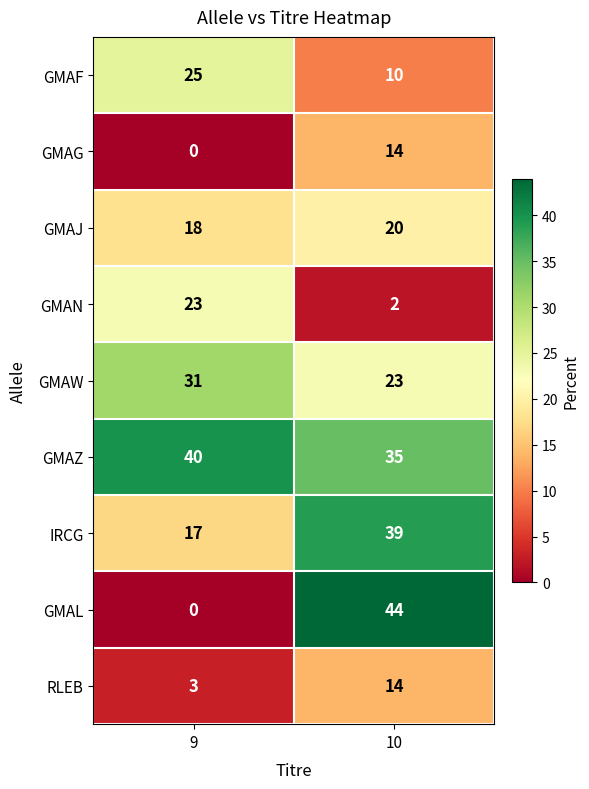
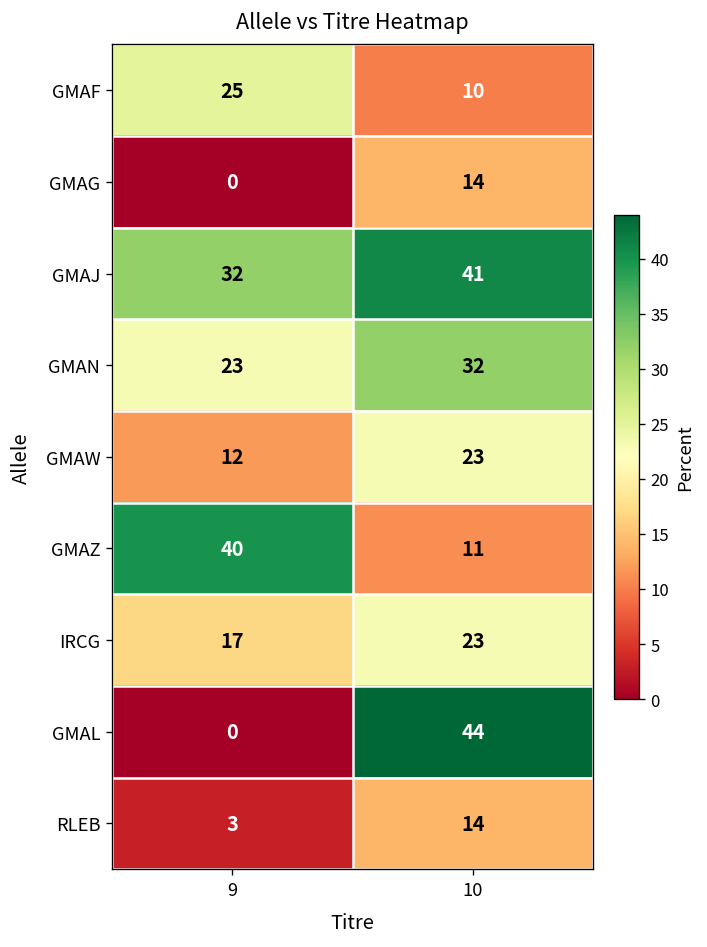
GMAJ, 9: 18 -> 32
GMAJ, 10: 20 -> 41
GMAN, 10: 2 -> 32
GMAW, 9: 31 -> 12
GMAZ, 10: 35 -> 11
IRCG, 10: 39 -> 23
